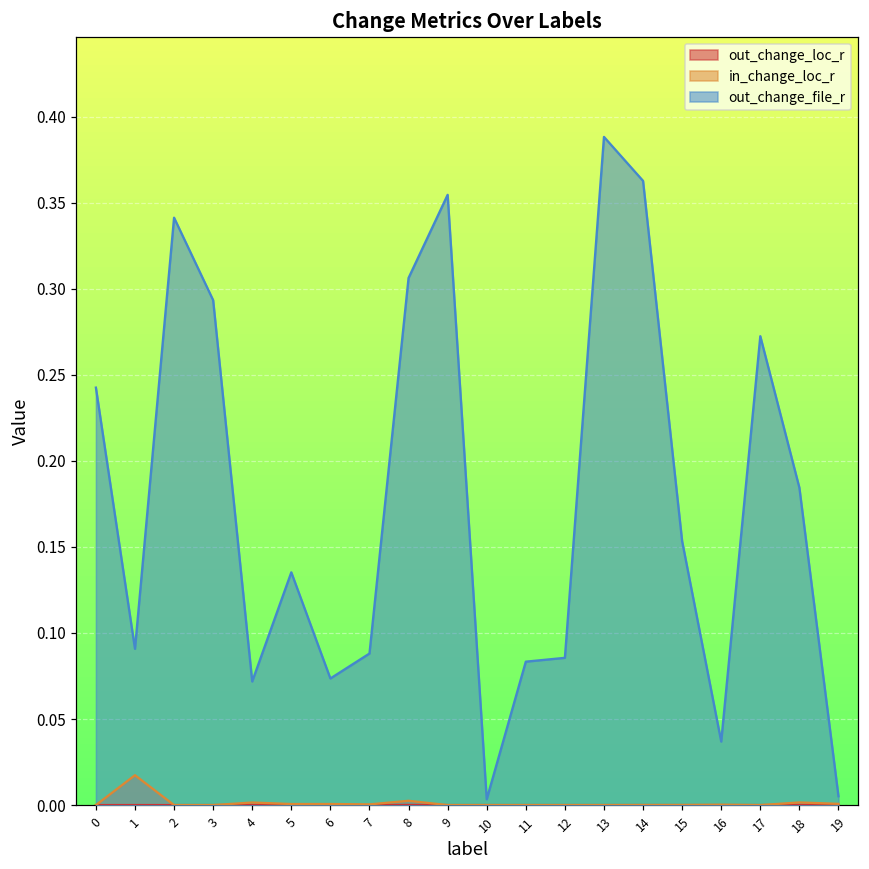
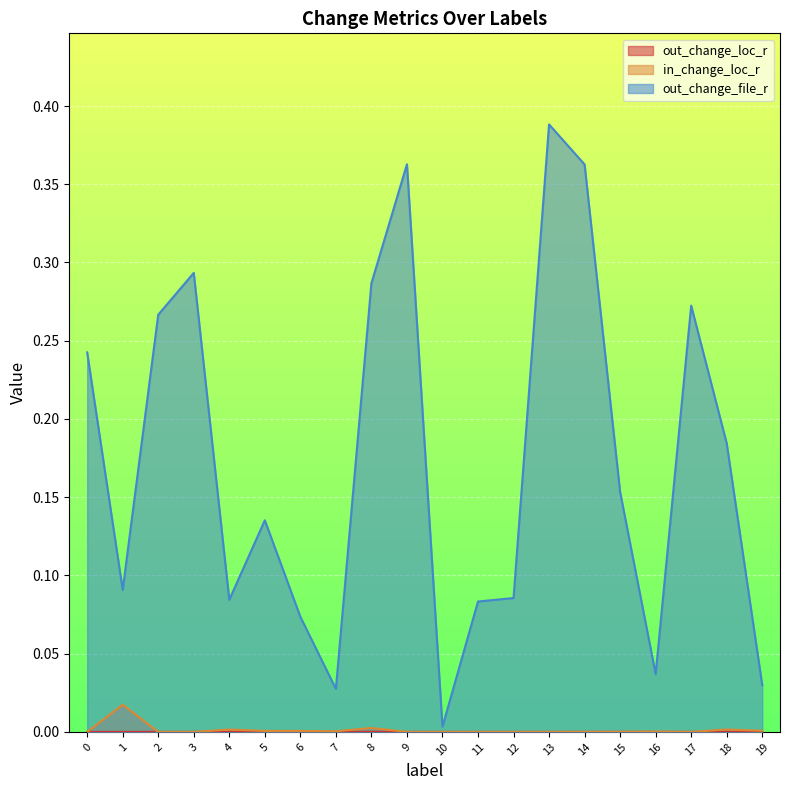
out_change_file_r, 2: 0.341 -> 0.267
out_change_file_r, 4: 0.072 -> 0.084
out_change_file_r, 7: 0.088 -> 0.028
out_change_file_r, 8: 0.306 -> 0.287
out_change_file_r, 9: 0.355 -> 0.363
out_change_file_r, 19: 0.005 -> 0.030
